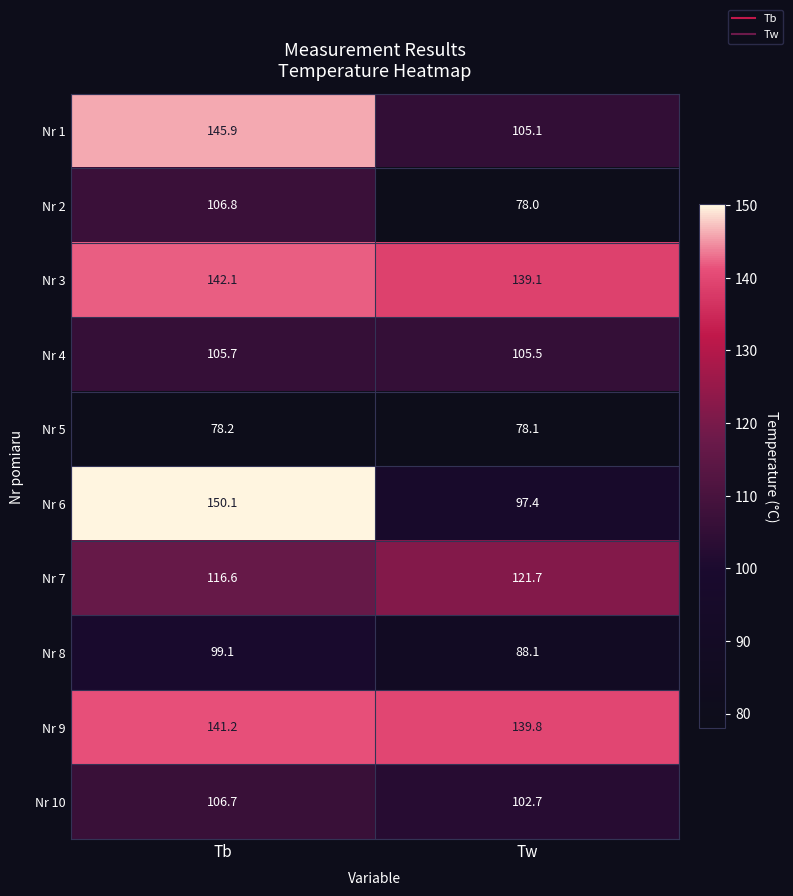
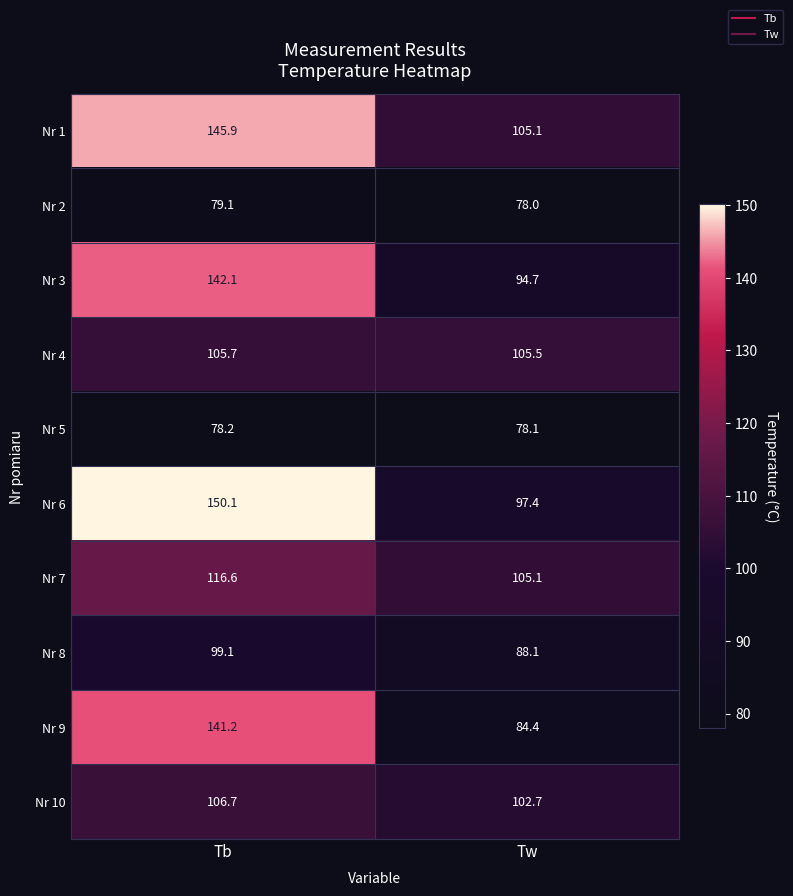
Nr 2, Tb: 106.8 -> 79.1
Nr 3, Tw: 139.1 -> 94.7
Nr 7, Tw: 121.7 -> 105.1
Nr 9, Tw: 139.8 -> 84.4
